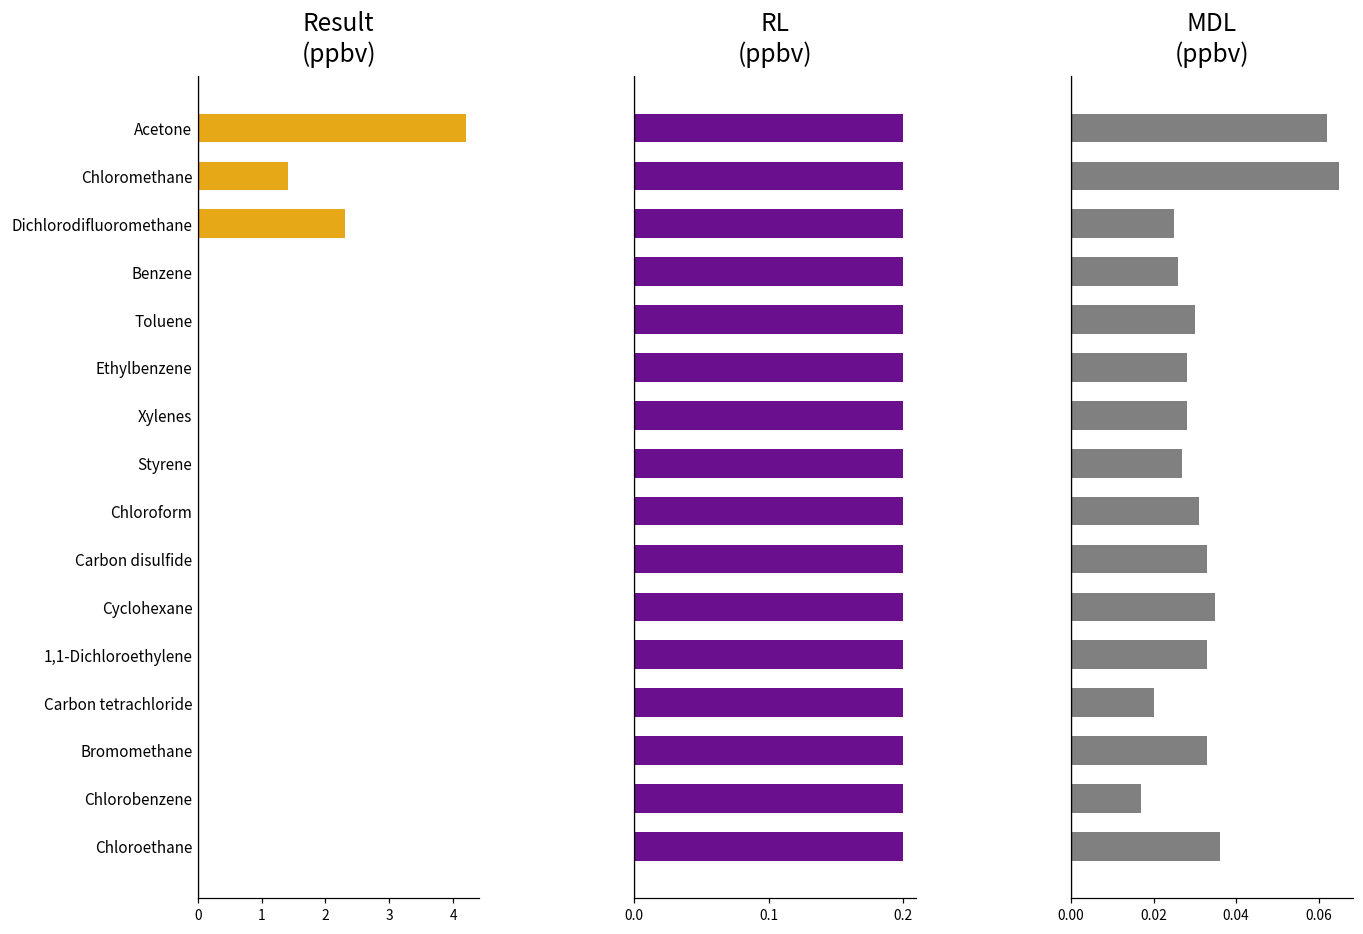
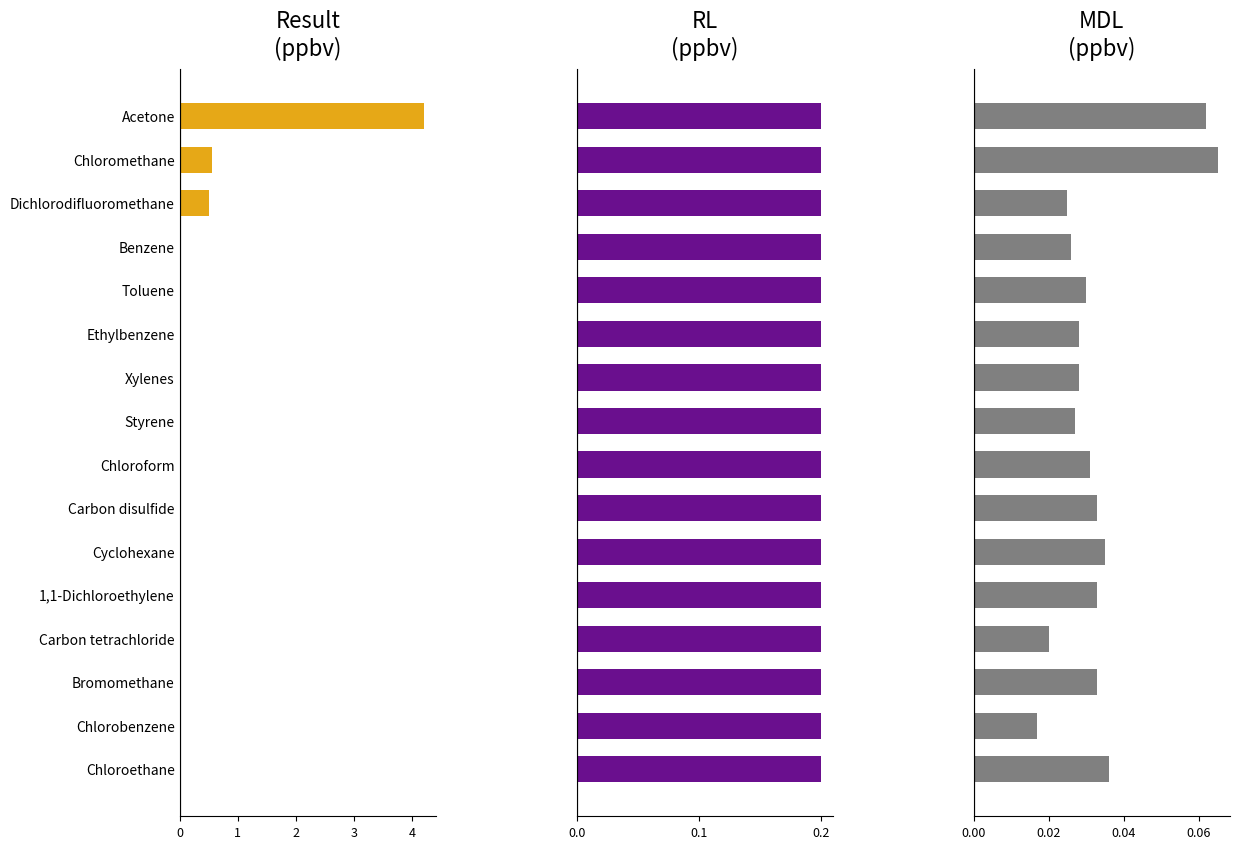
Result (ppbv), Chloromethane: 1.4 -> 0.6
Result (ppbv), Dichlorodifluoromethane: 2.3 -> 0.5
